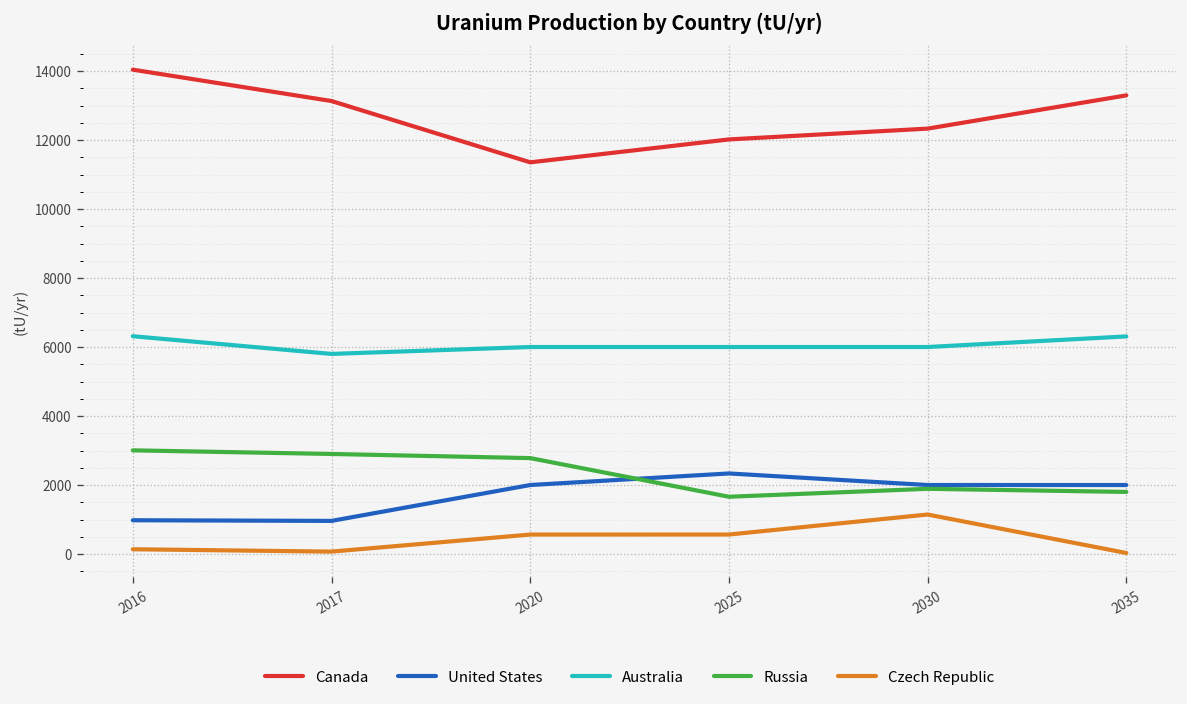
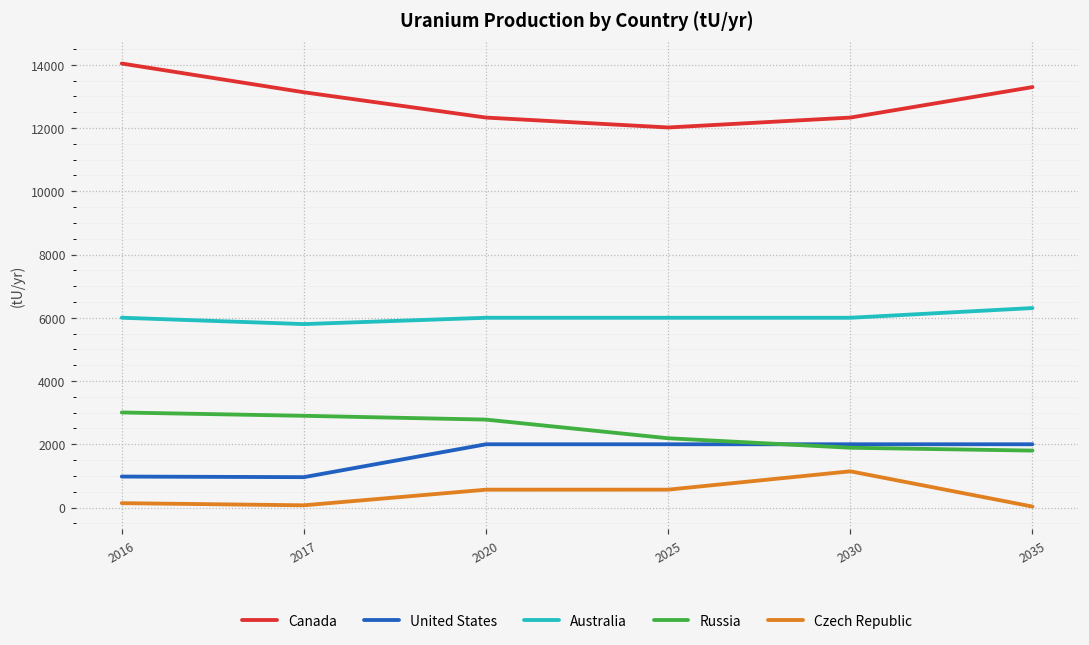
Australia, 2016: 6300 -> 6000
Canada, 2020: 11400 -> 12300
United States, 2025: 2300 -> 2000
Russia, 2025: 1700 -> 2200
